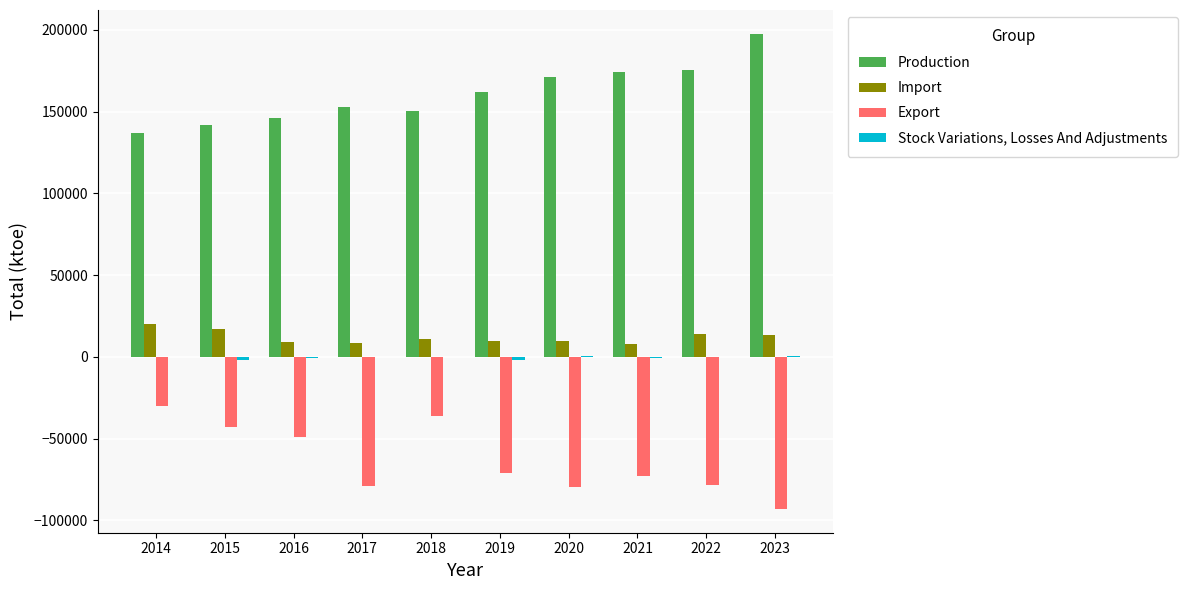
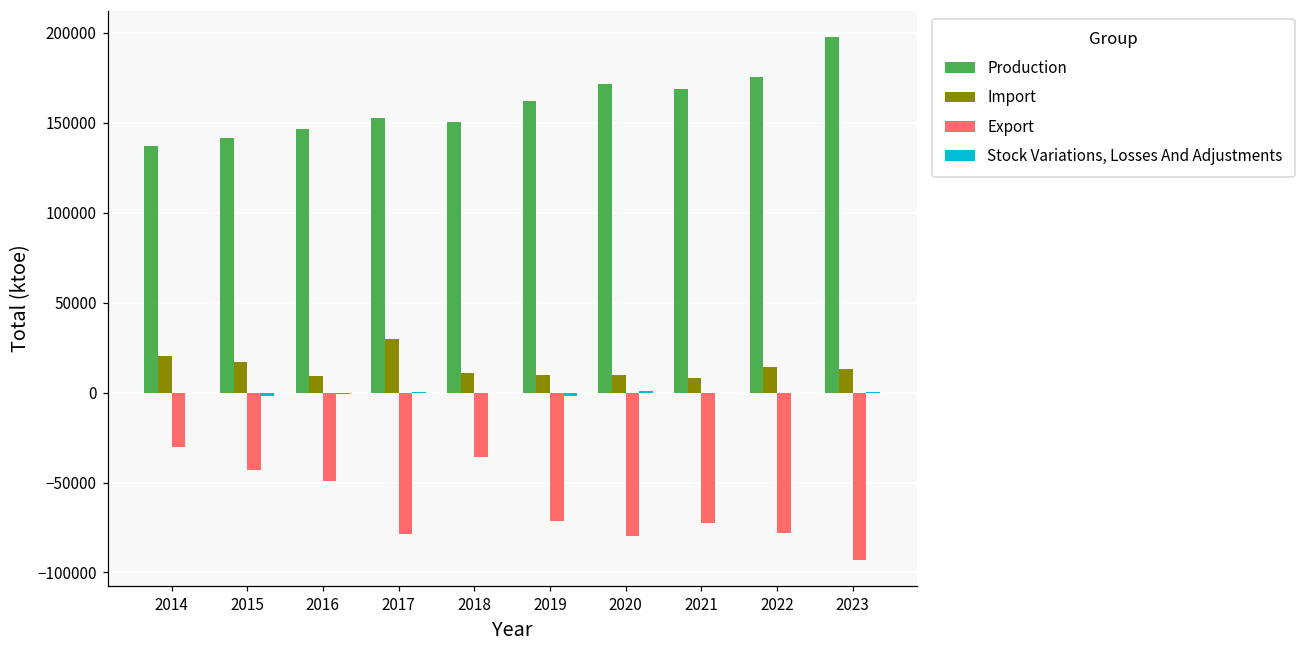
Import, 2017: 8000 -> 30000
Production, 2021: 174000 -> 169000
